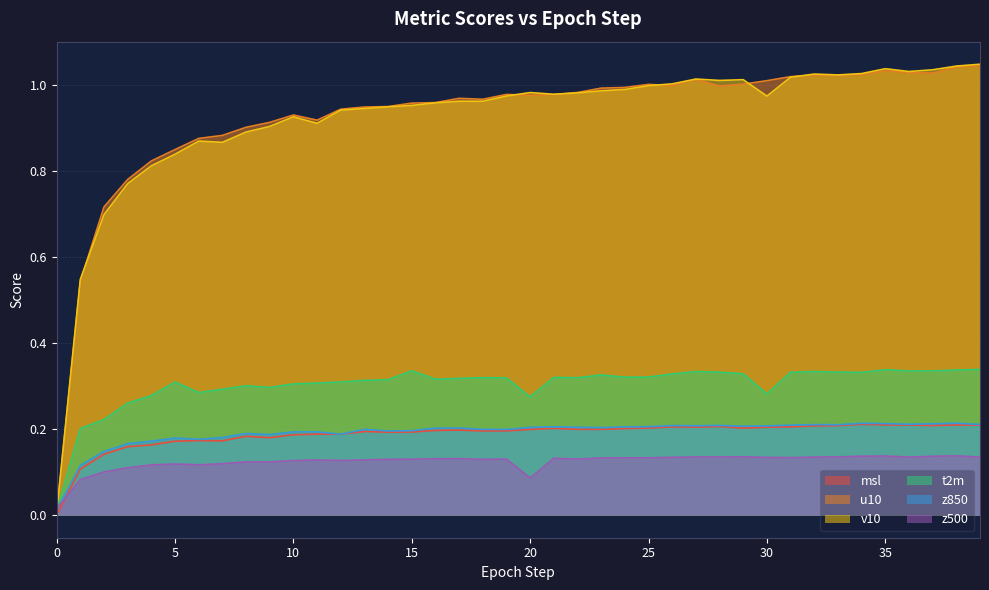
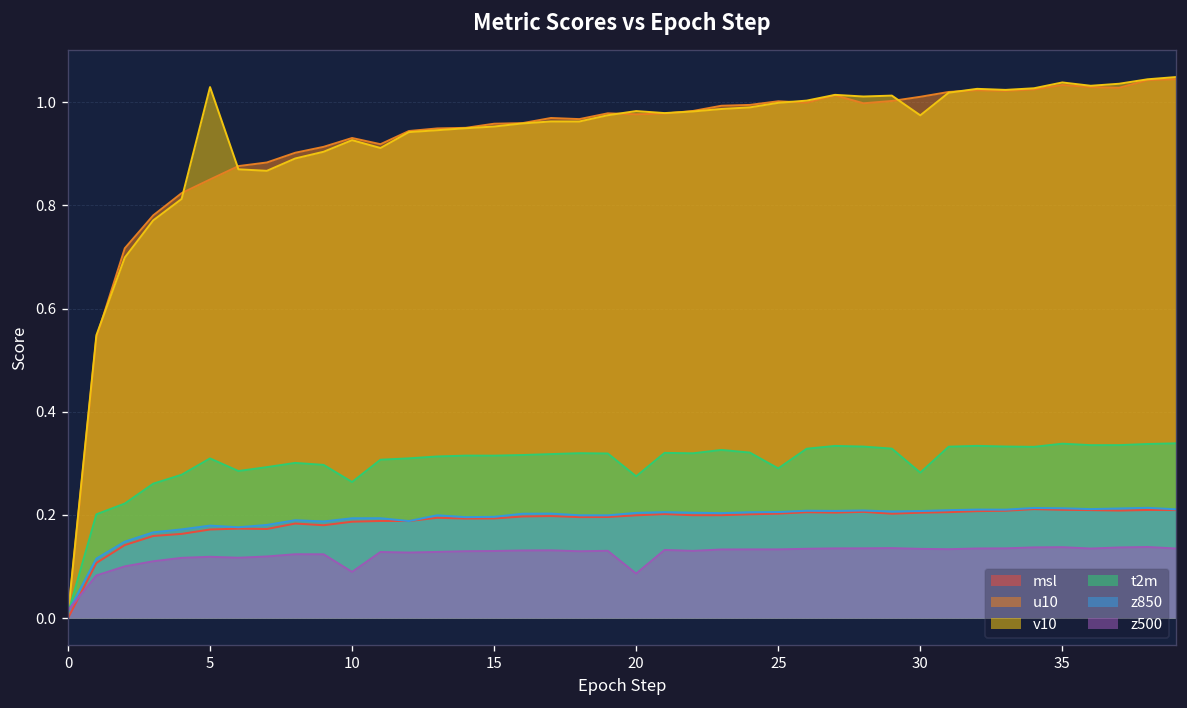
v10, 5: 0.84 -> 1.03
t2m, 10: 0.31 -> 0.26
z500, 10: 0.13 -> 0.09
t2m, 15: 0.34 -> 0.31
t2m, 25: 0.32 -> 0.29
